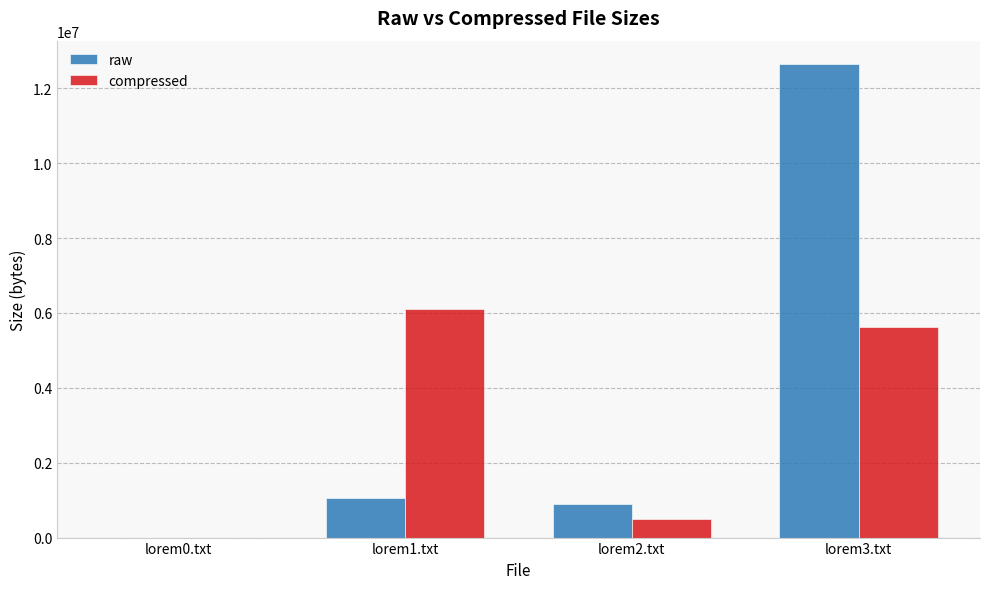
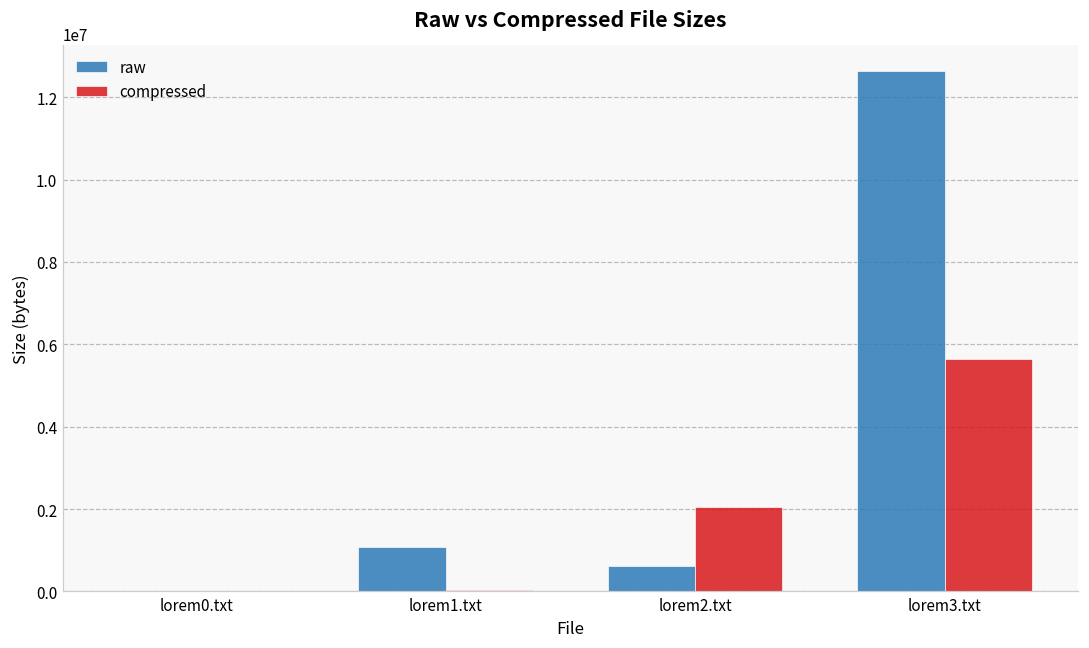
compressed, lorem1.txt: 6100000 -> 0
raw, lorem2.txt: 900000 -> 600000
compressed, lorem2.txt: 500000 -> 2100000
